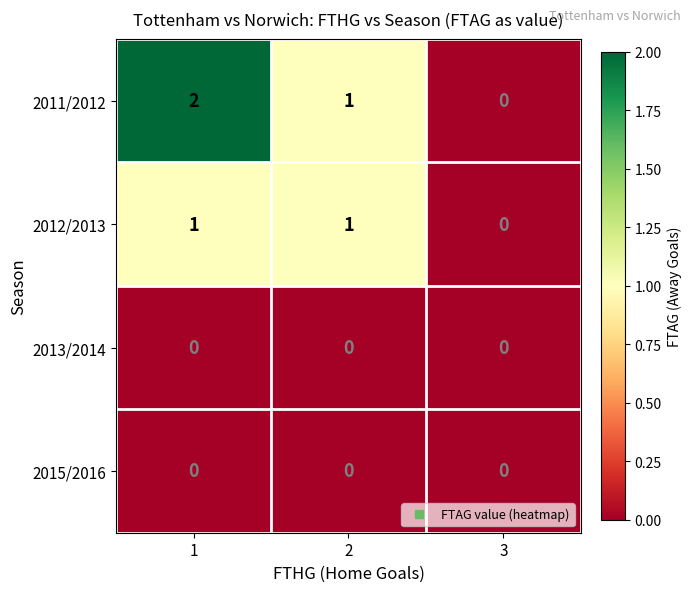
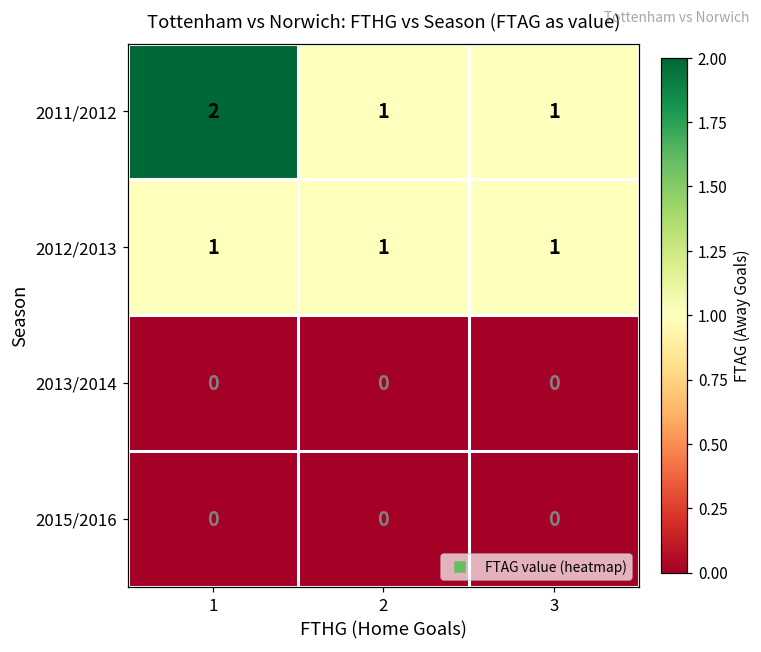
2011/2012, 3: 0 -> 1
2012/2013, 3: 0 -> 1
